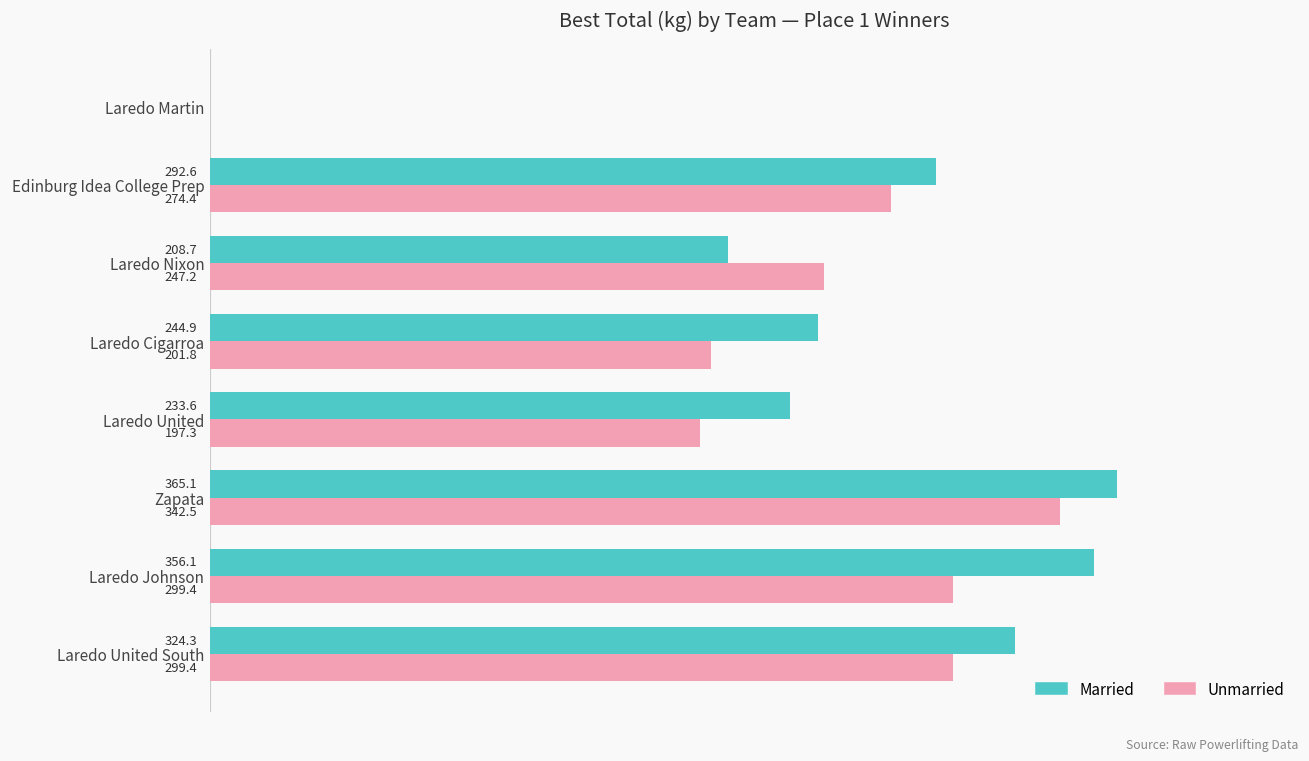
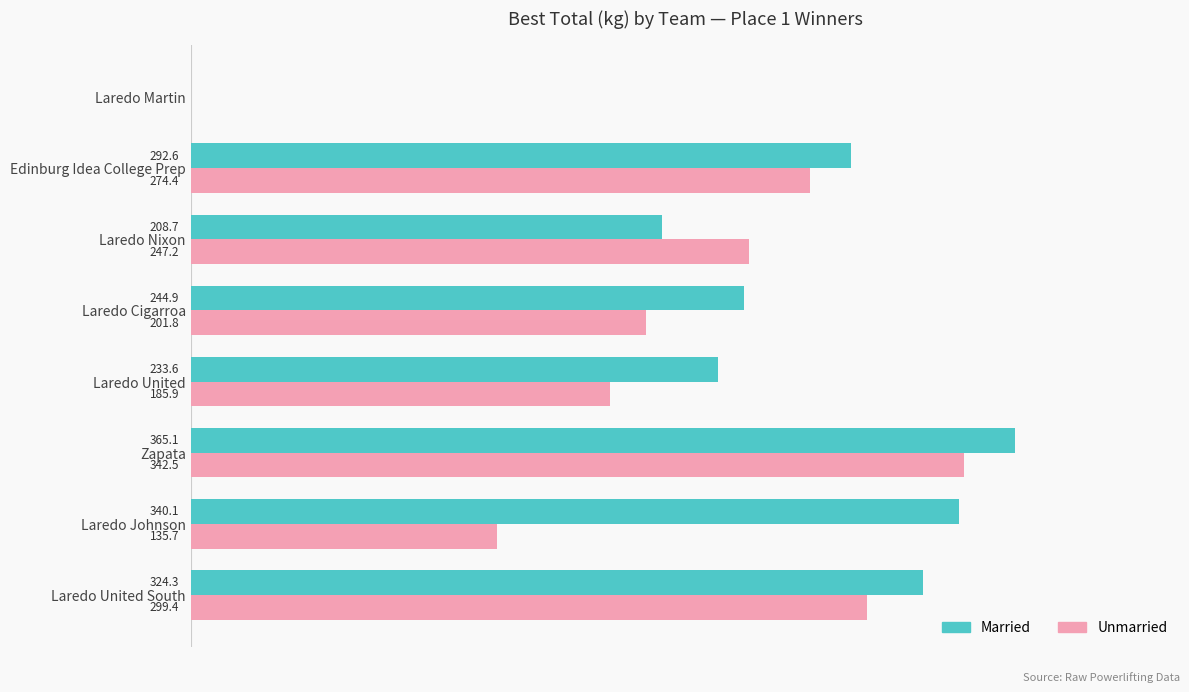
Unmarried, Laredo United: 197.3 -> 185.9
Married, Laredo Johnson: 356.1 -> 340.1
Unmarried, Laredo Johnson: 299.4 -> 135.7
